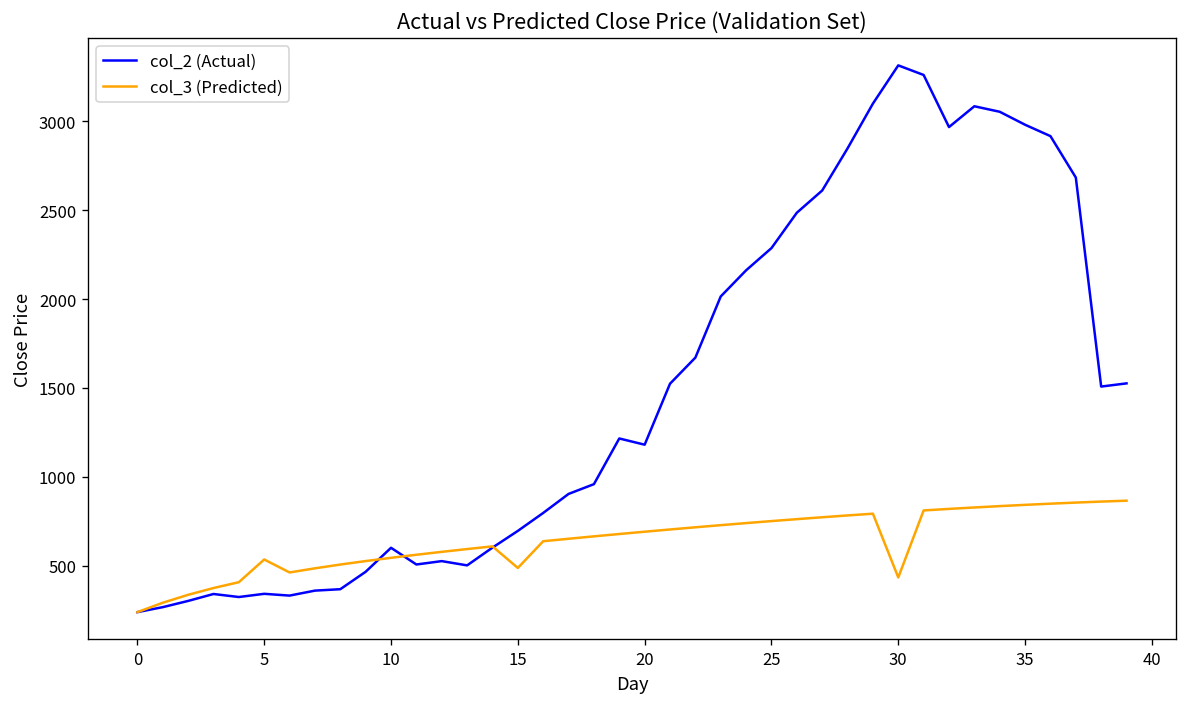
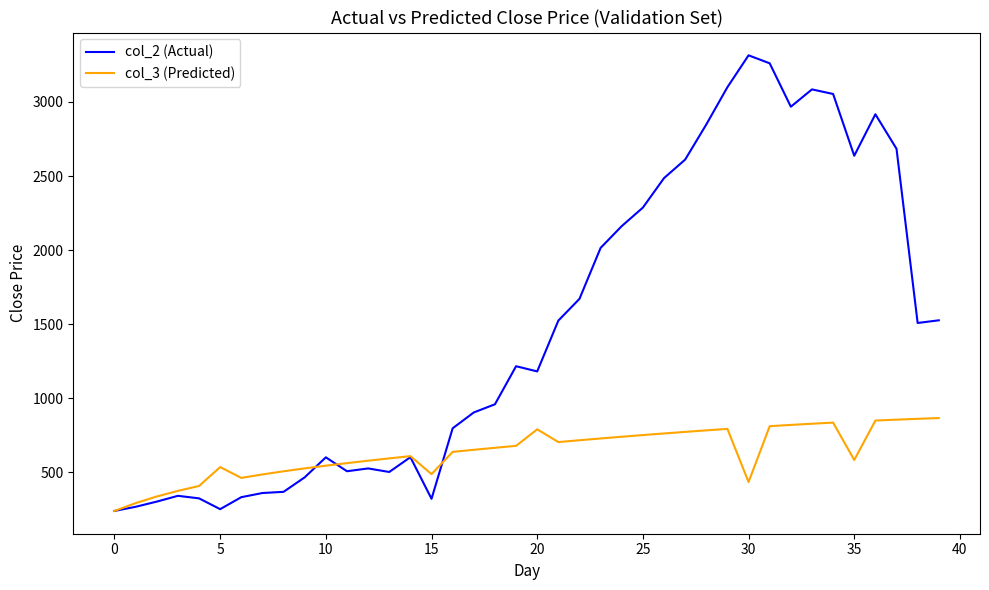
col_2 (Actual), 5: 340 -> 250
col_2 (Actual), 15: 700 -> 320
col_3 (Predicted), 20: 690 -> 790
col_2 (Actual), 35: 2980 -> 2640
col_3 (Predicted), 35: 840 -> 580
